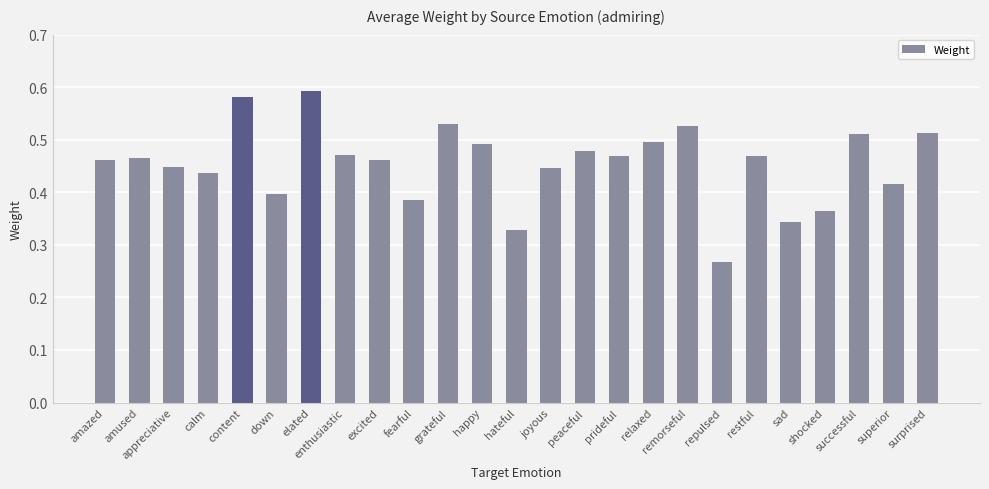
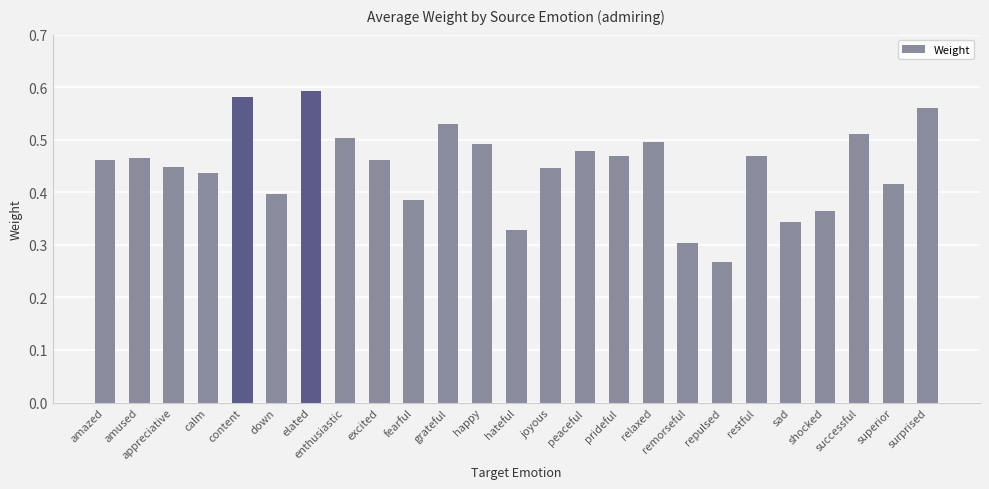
enthusiastic: 0.47 -> 0.50
remorseful: 0.53 -> 0.30
surprised: 0.51 -> 0.56
